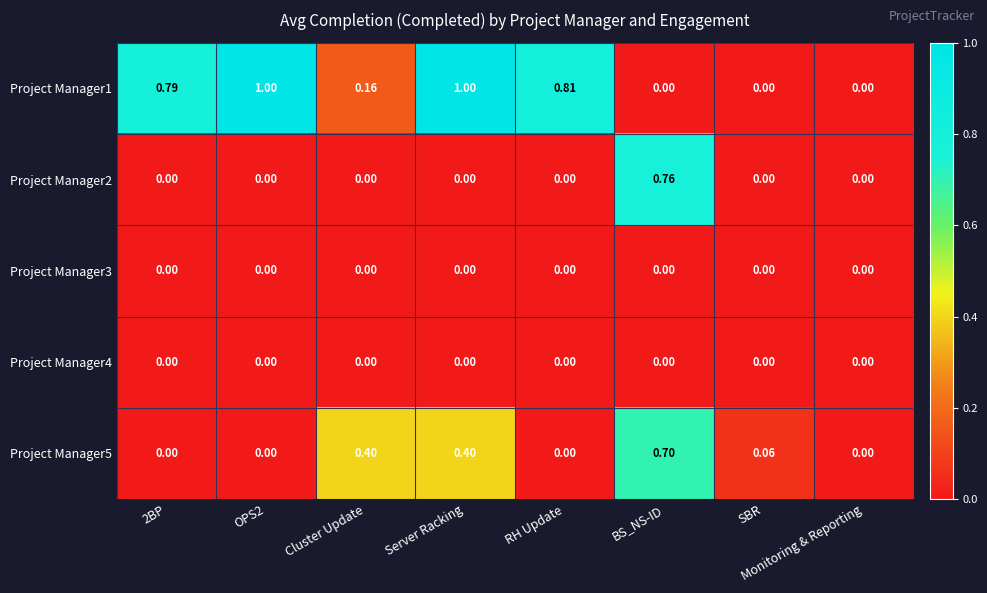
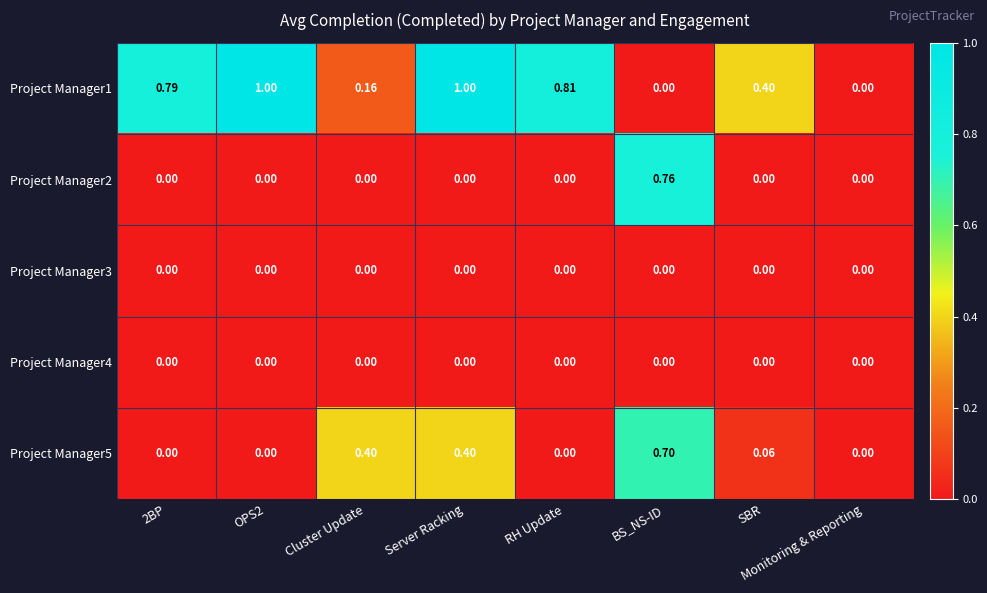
Project Manager1, SBR: 0.00 -> 0.40
